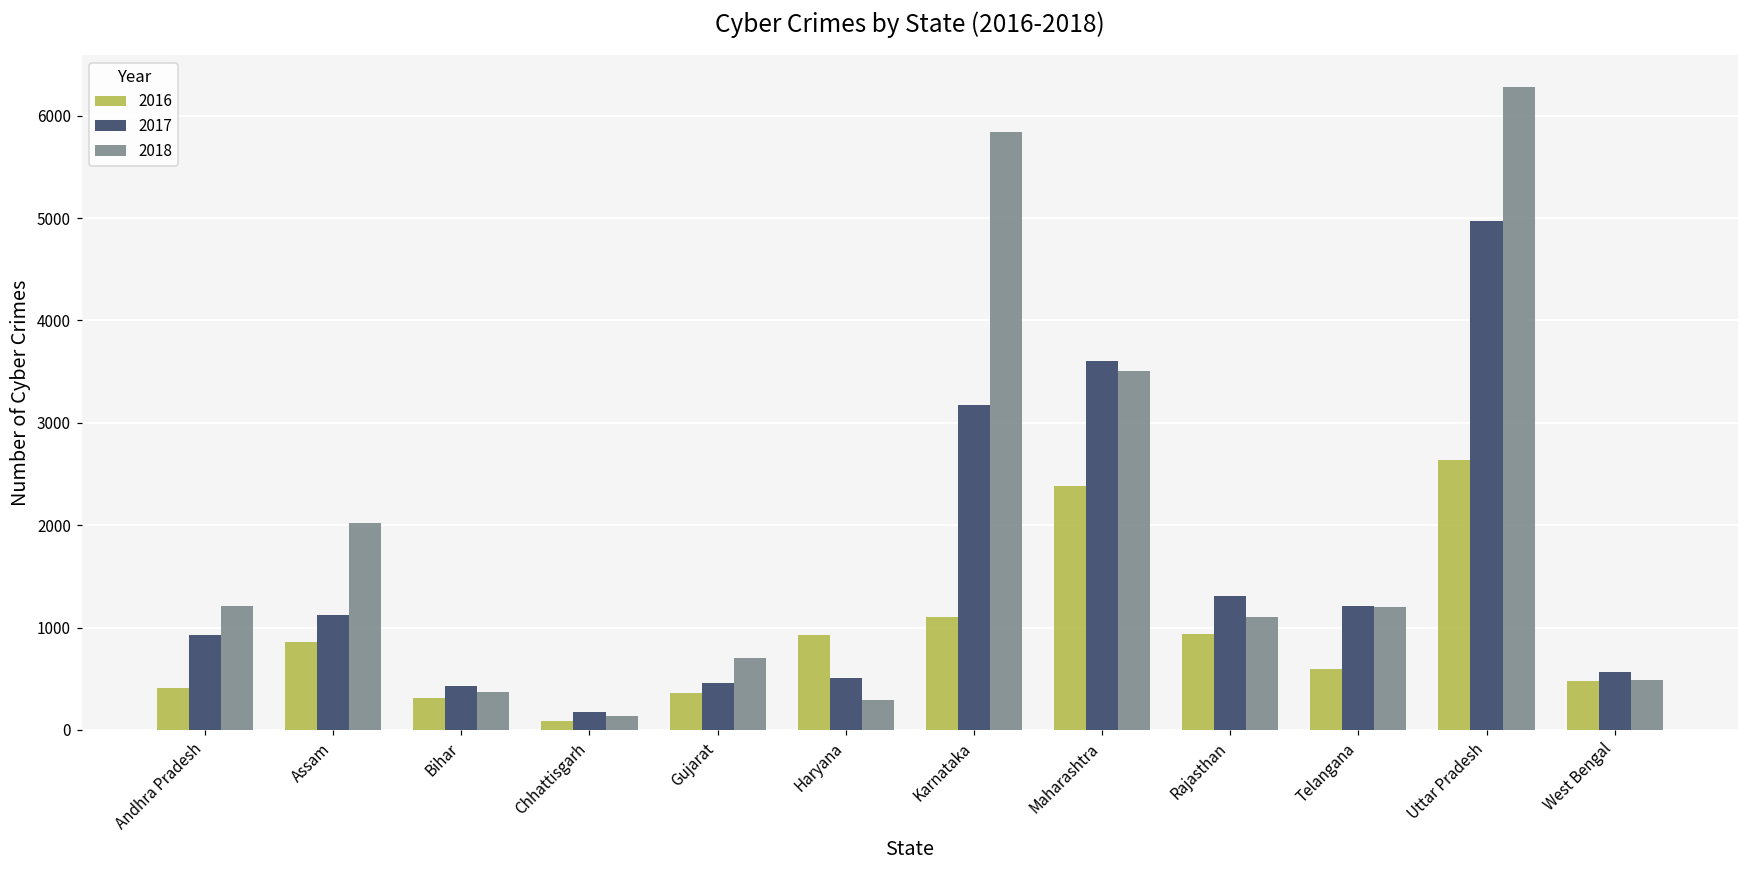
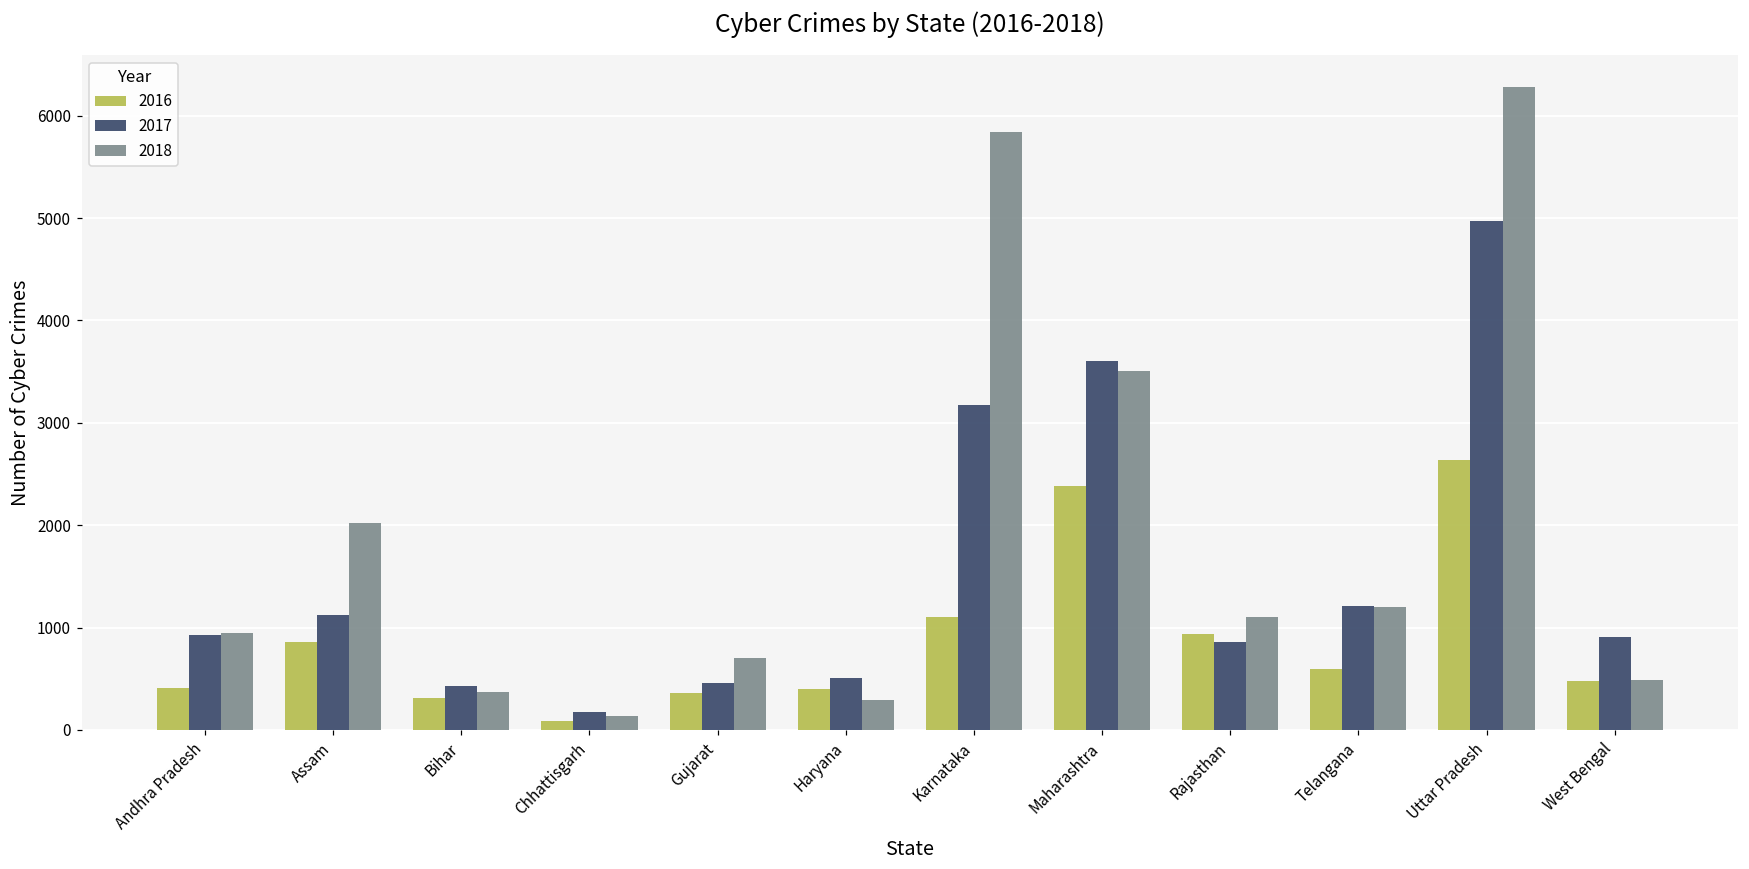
2018, Andhra Pradesh: 1200 -> 1000
2016, Haryana: 900 -> 400
2017, Rajasthan: 1300 -> 900
2017, West Bengal: 600 -> 900
